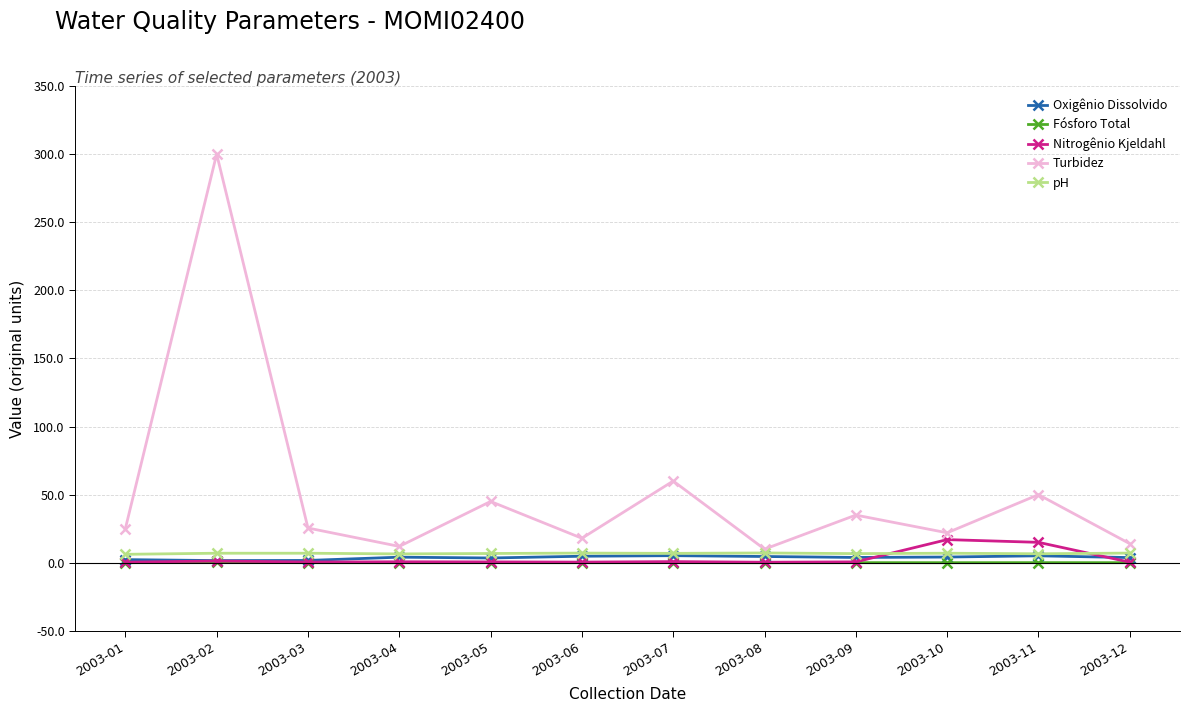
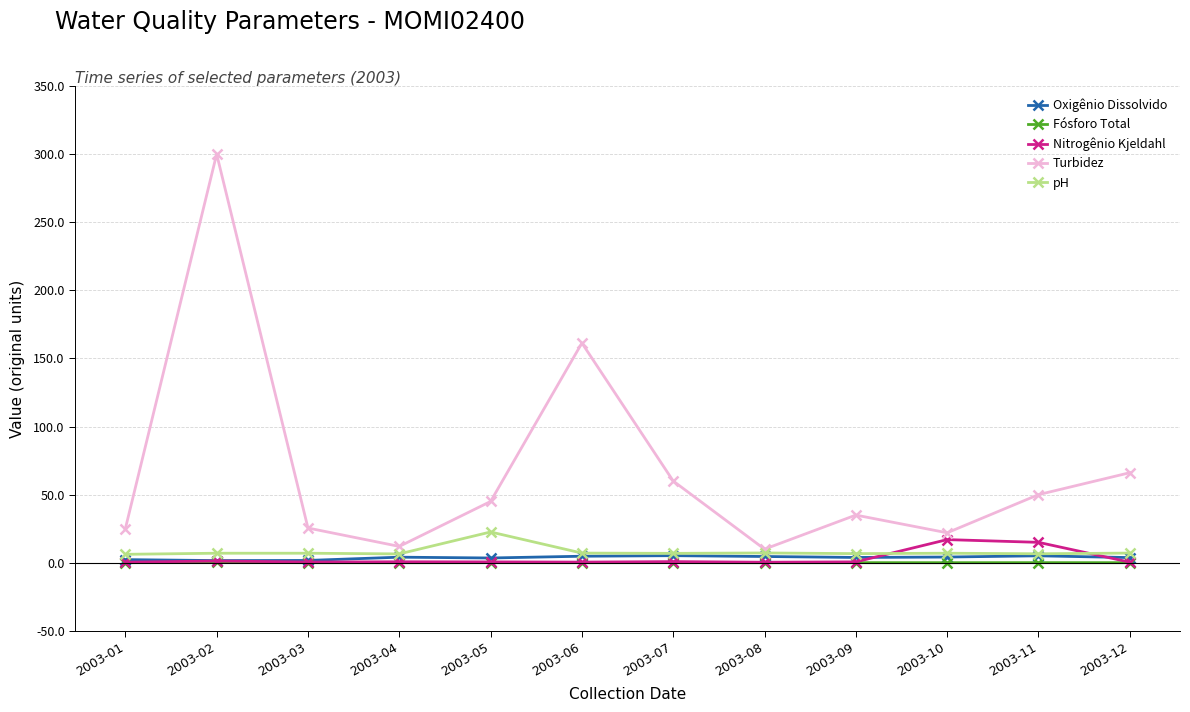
pH, 2003-05: 7 -> 23
Turbidez, 2003-06: 18 -> 161
Turbidez, 2003-12: 14 -> 66
